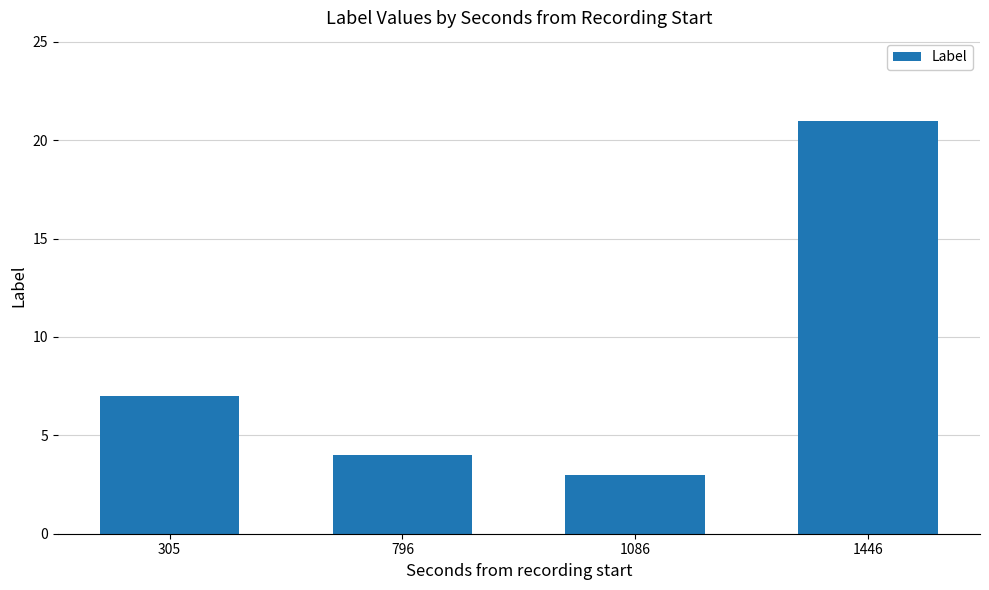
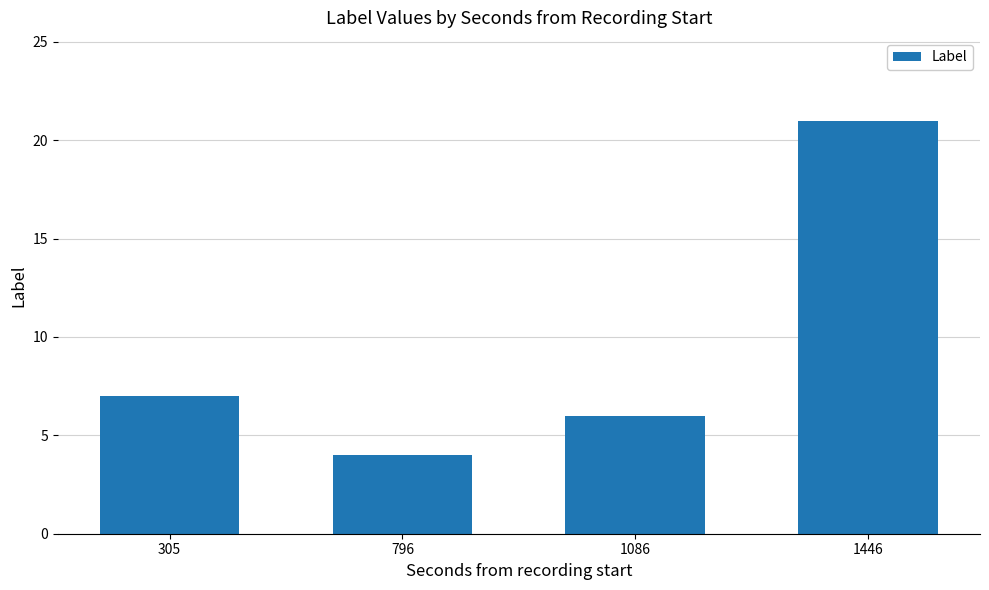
1086: 3 -> 6
